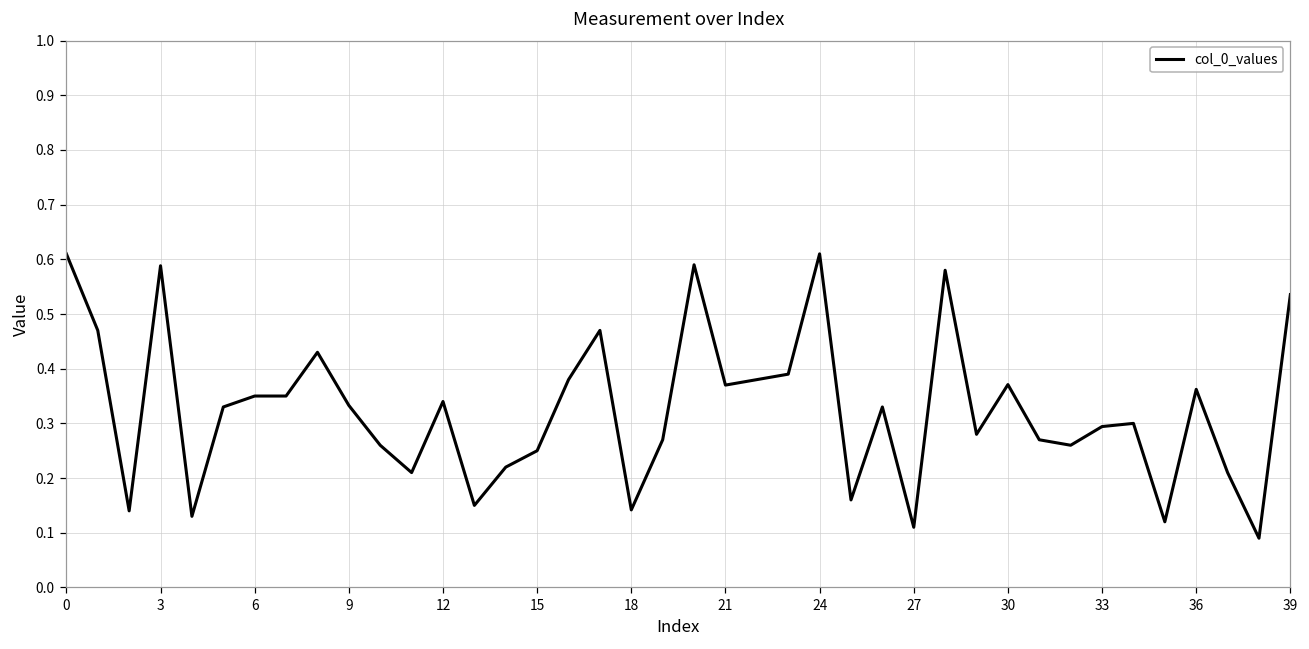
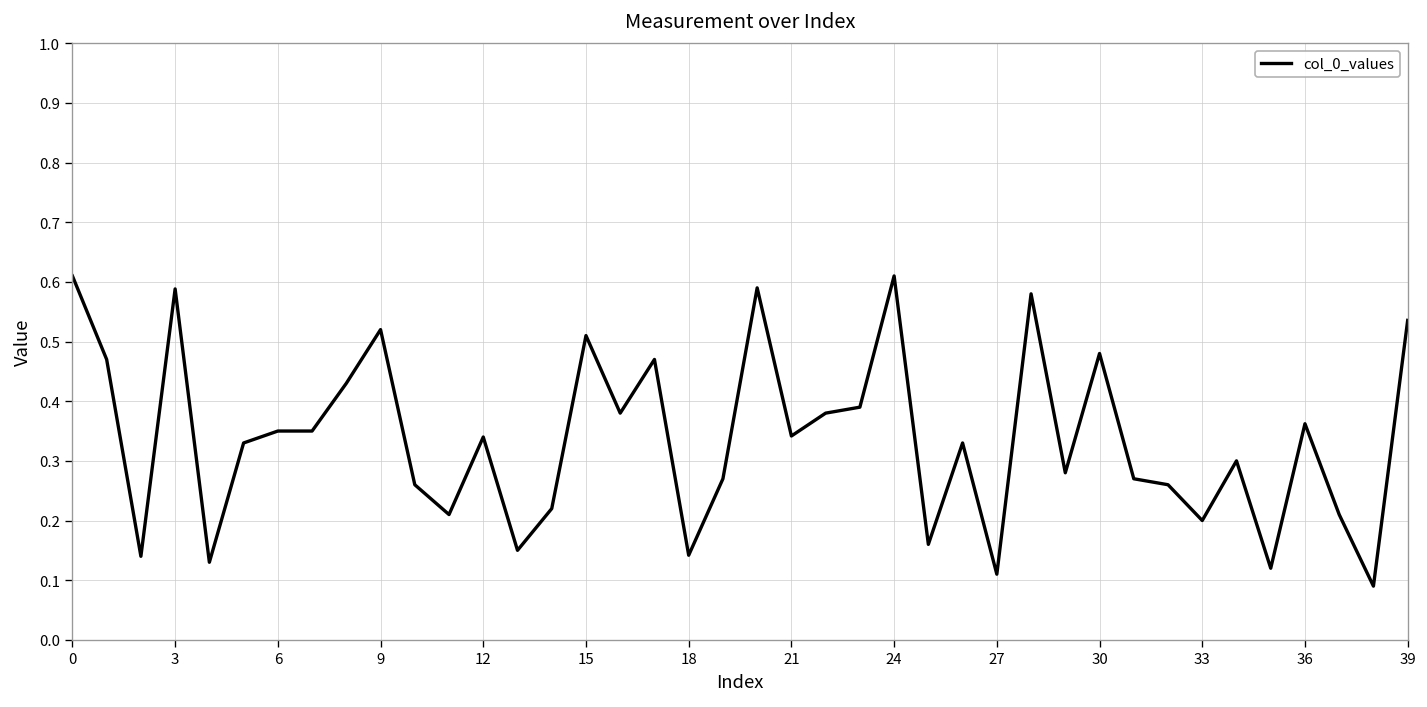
9: 0.33 -> 0.52
15: 0.25 -> 0.51
21: 0.37 -> 0.34
30: 0.37 -> 0.48
33: 0.29 -> 0.20
